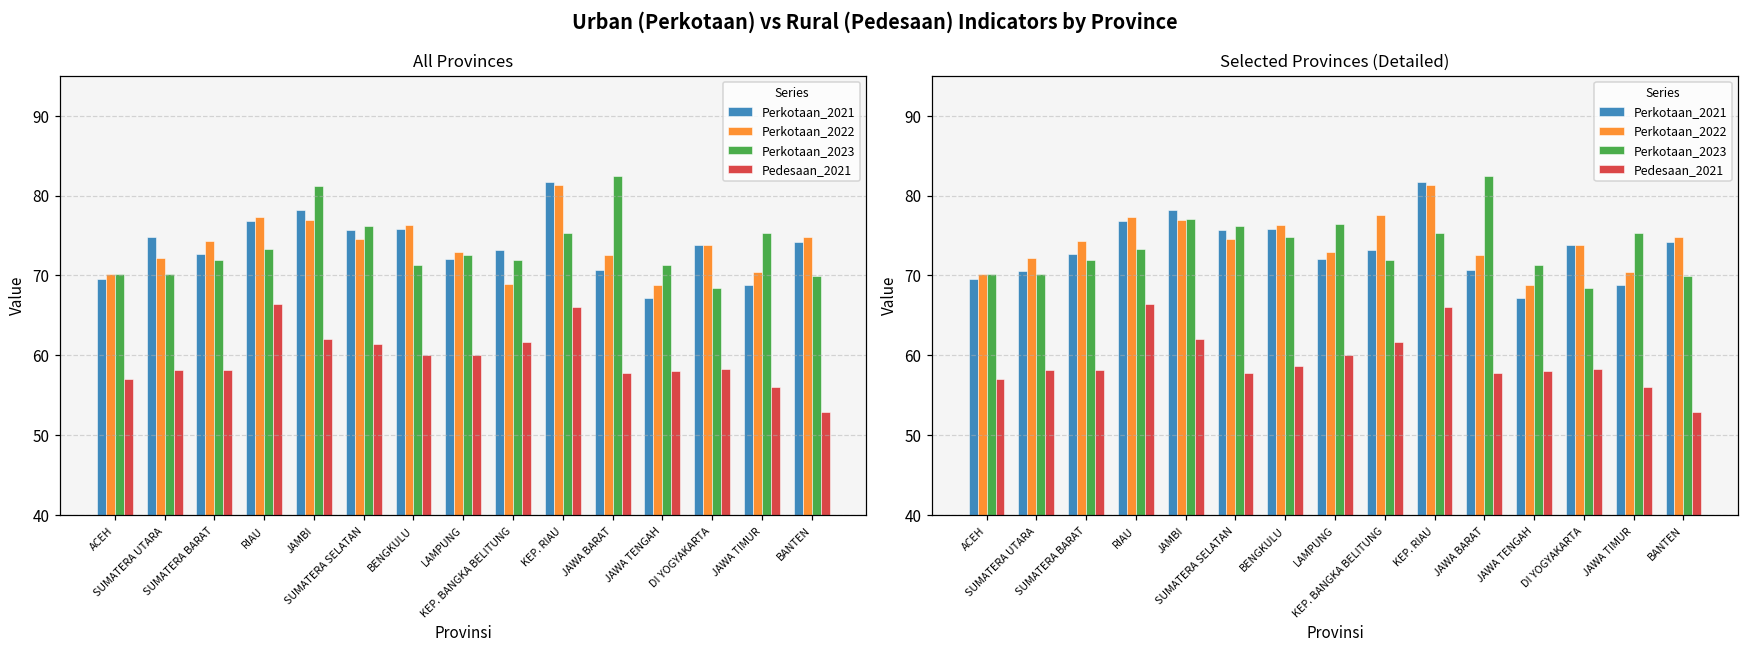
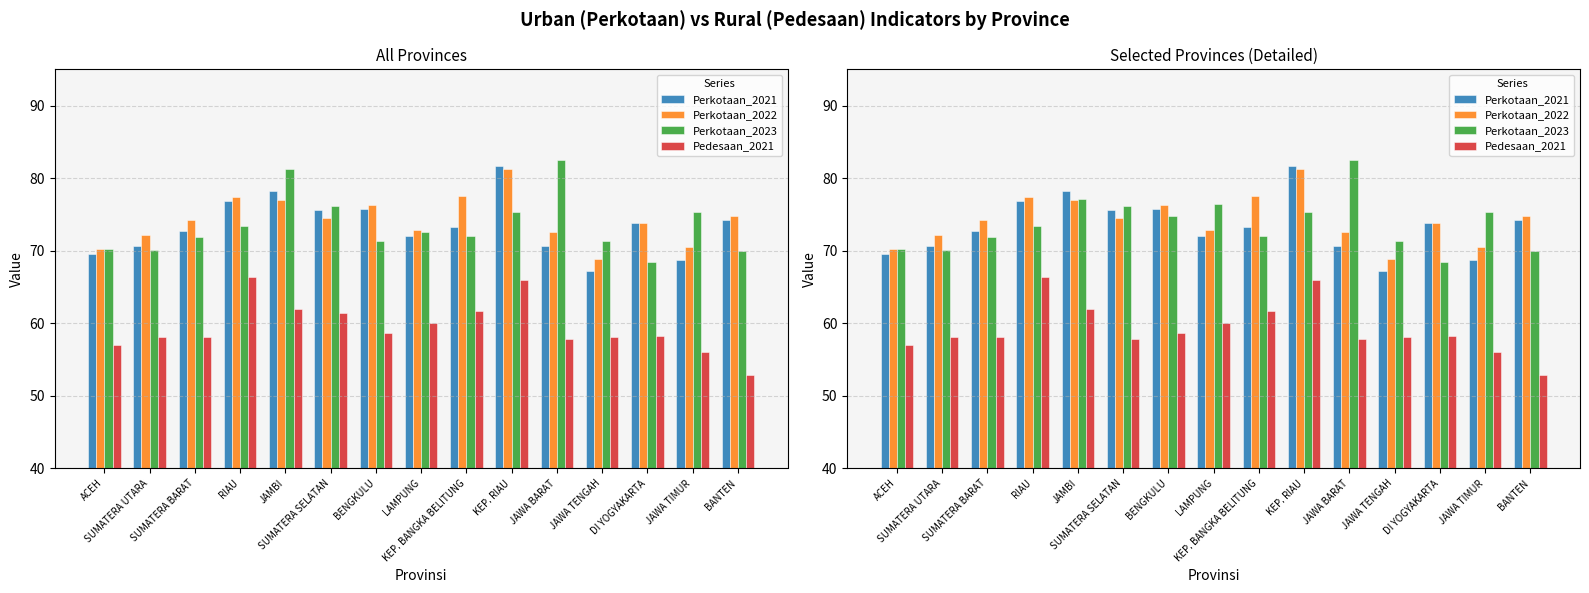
All Provinces, Perkotaan_2021, SUMATERA UTARA: 75 -> 71
All Provinces, Pedesaan_2021, BENGKULU: 60 -> 59
All Provinces, Perkotaan_2022, KEP. BANGKA BELITUNG: 69 -> 78
